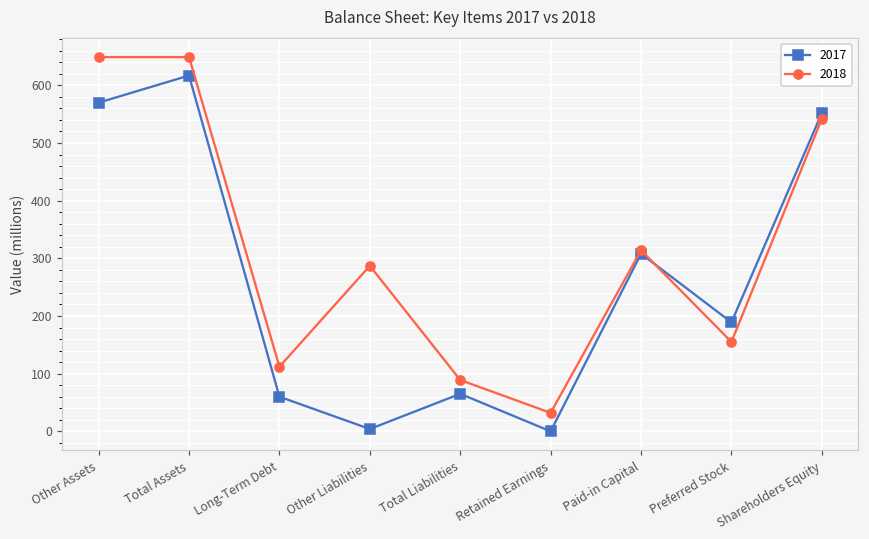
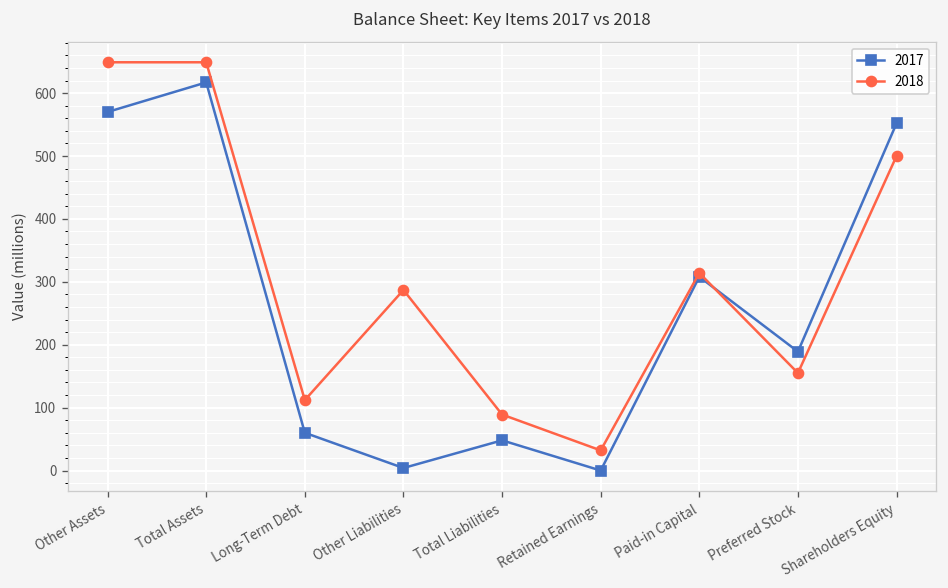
2017, Total Liabilities: 70 -> 50
2018, Shareholders Equity: 540 -> 500
